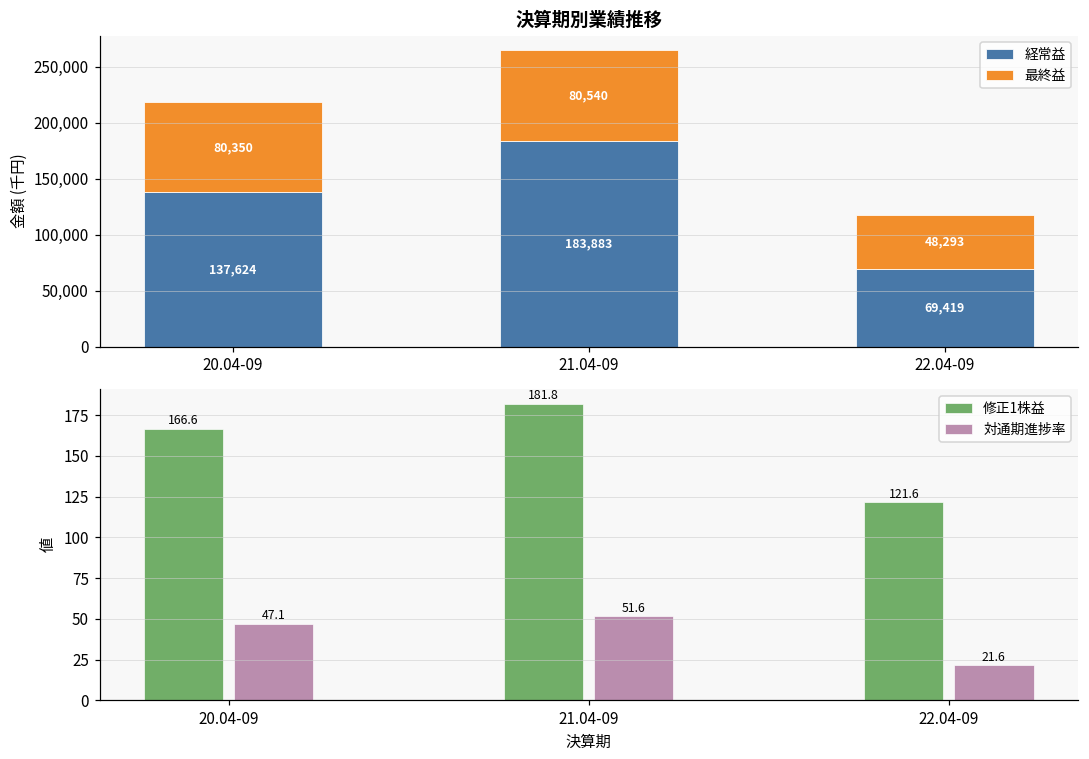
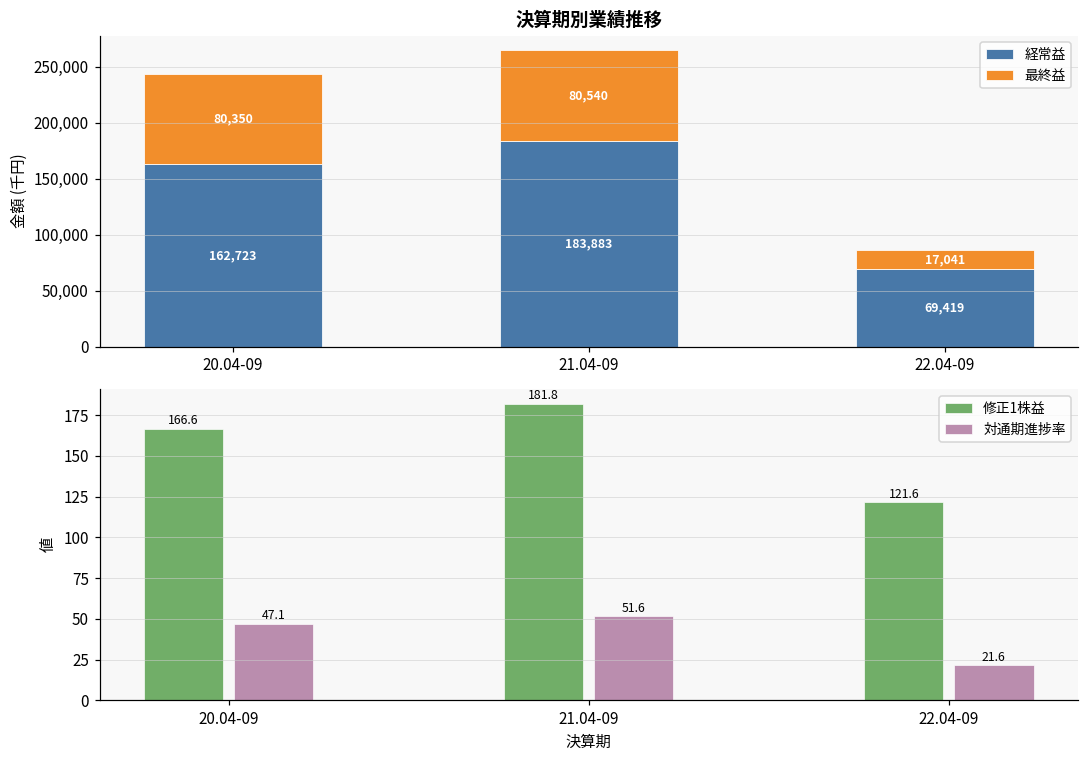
決算期別業績推移, 経常益, 20.04-09: 137,624 -> 162,723
決算期別業績推移, 最終益, 22.04-09: 48,293 -> 17,041
